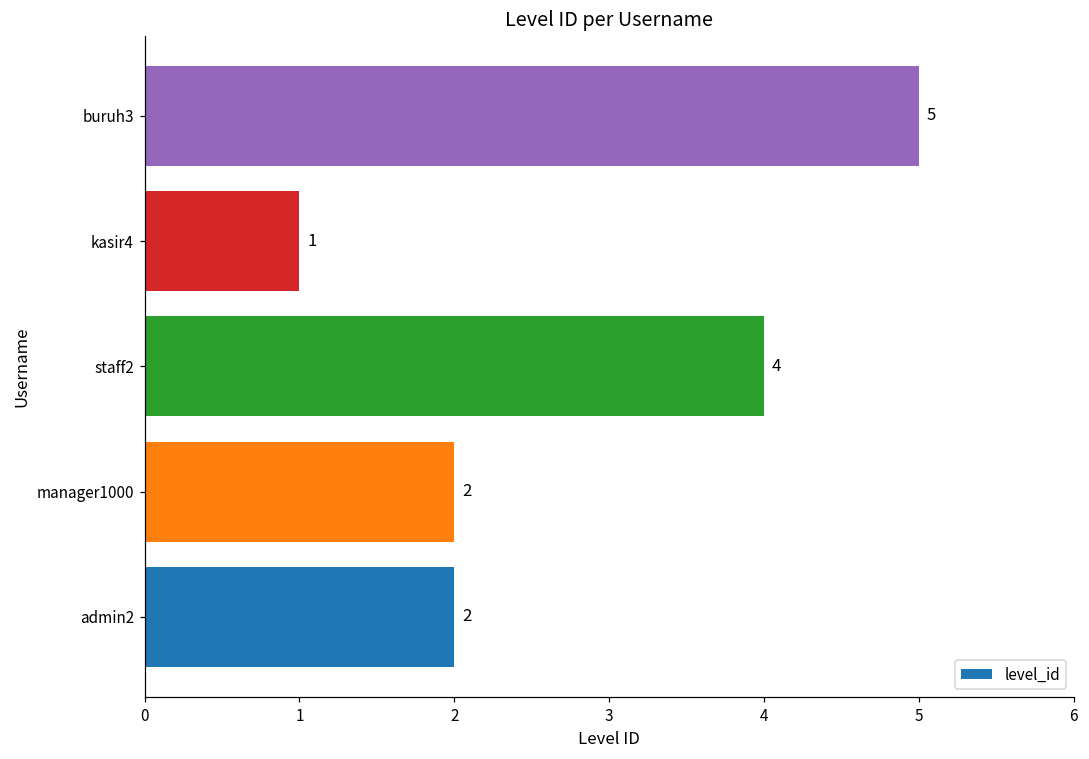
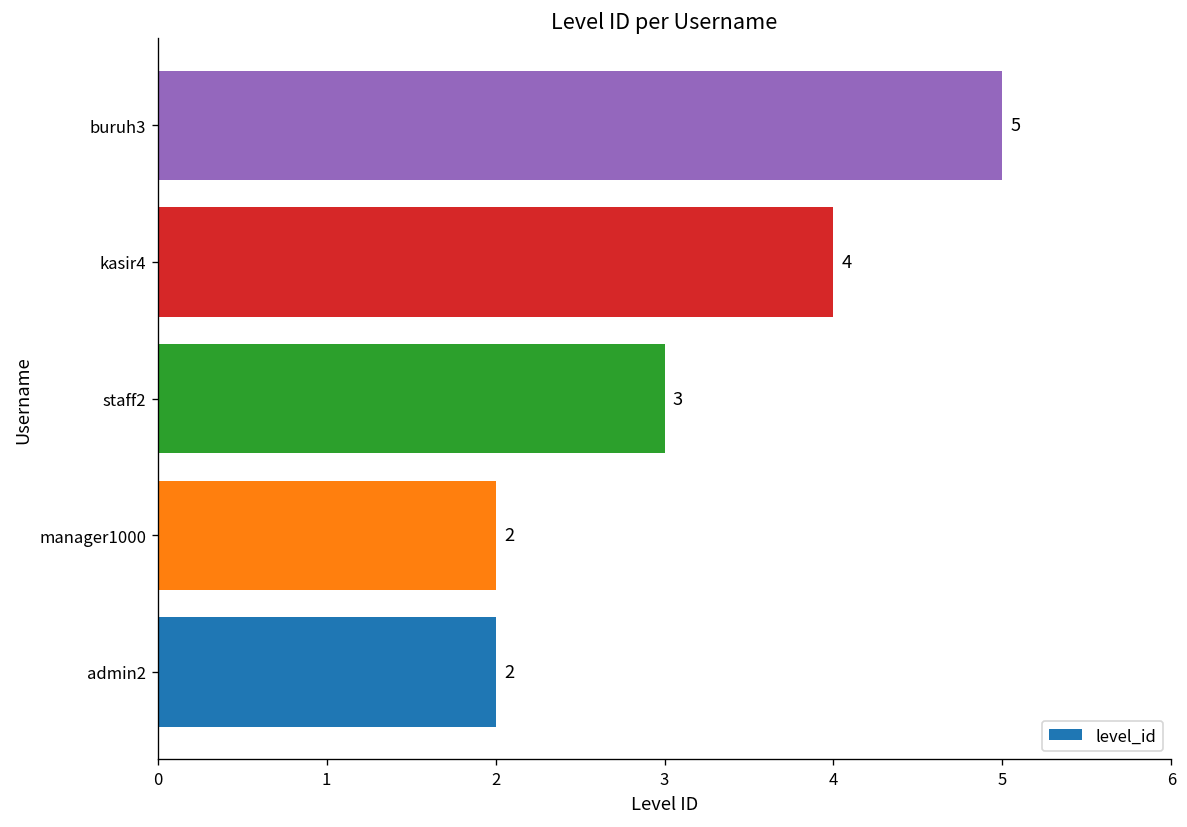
kasir4: 1 -> 4
staff2: 4 -> 3
